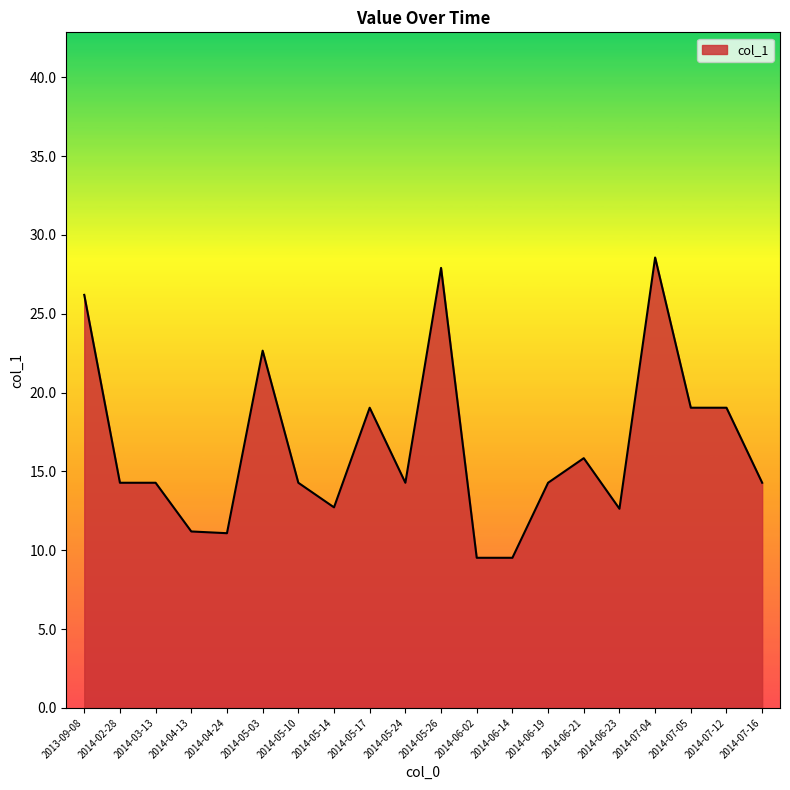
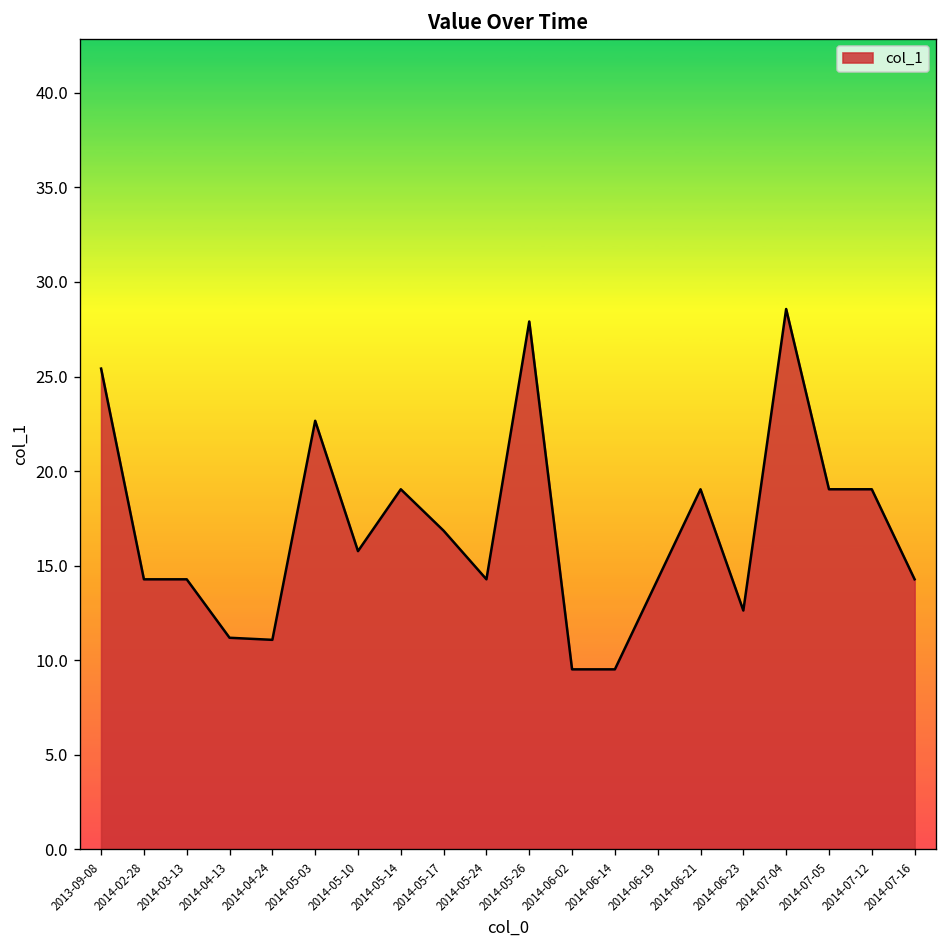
2013-09-08: 26.2 -> 25.4
2014-05-10: 14.3 -> 15.8
2014-05-14: 12.7 -> 19.0
2014-05-17: 19.0 -> 16.9
2014-06-21: 15.8 -> 19.0
